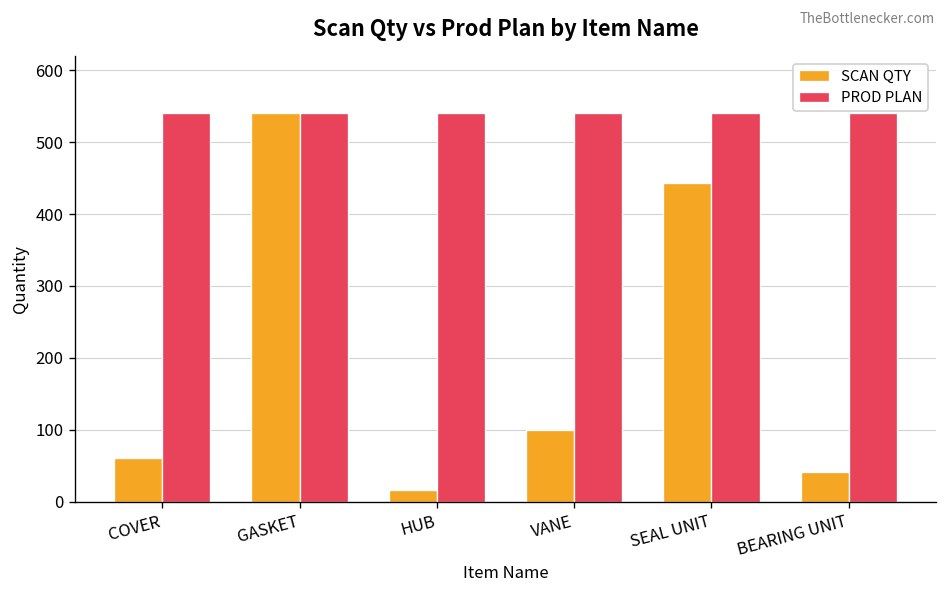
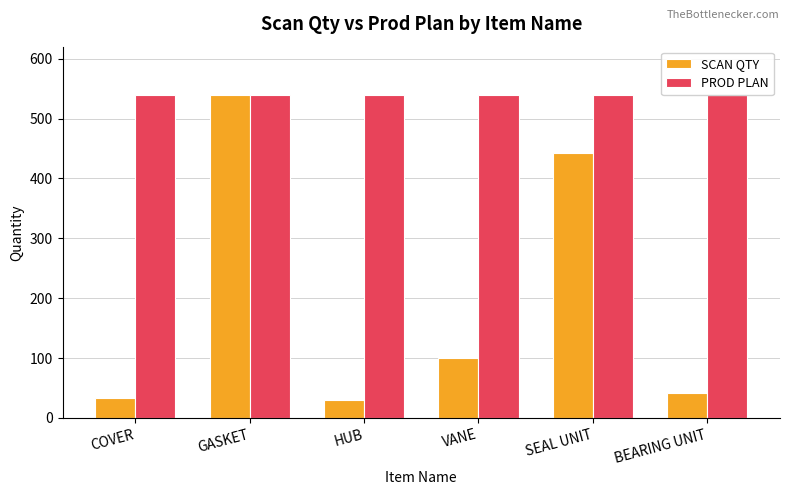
SCAN QTY, COVER: 60 -> 30
SCAN QTY, HUB: 20 -> 30
